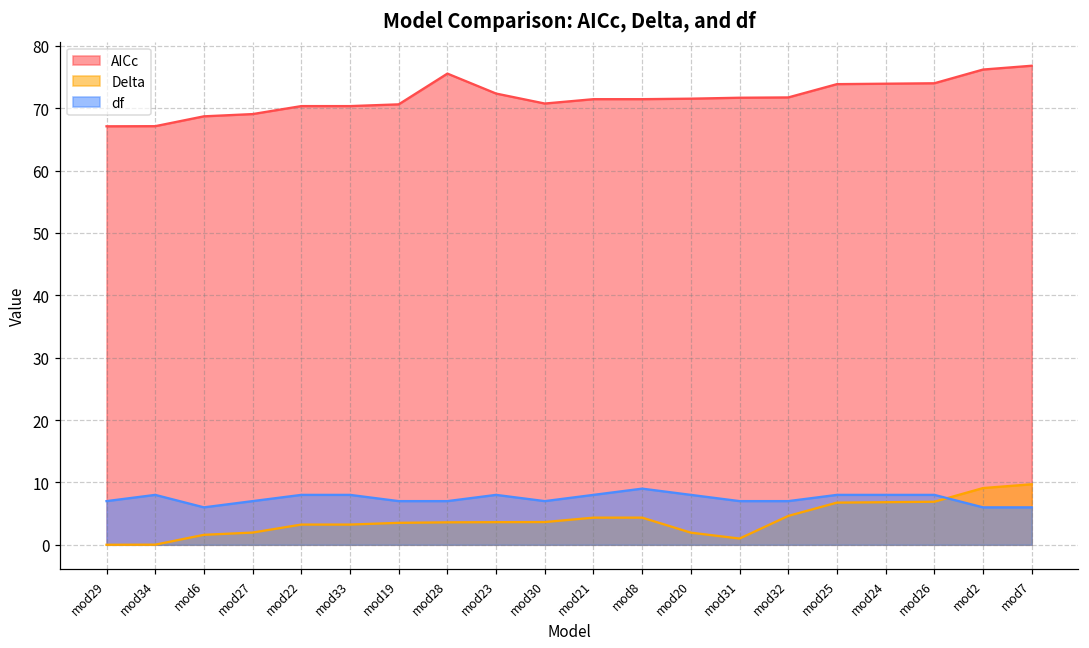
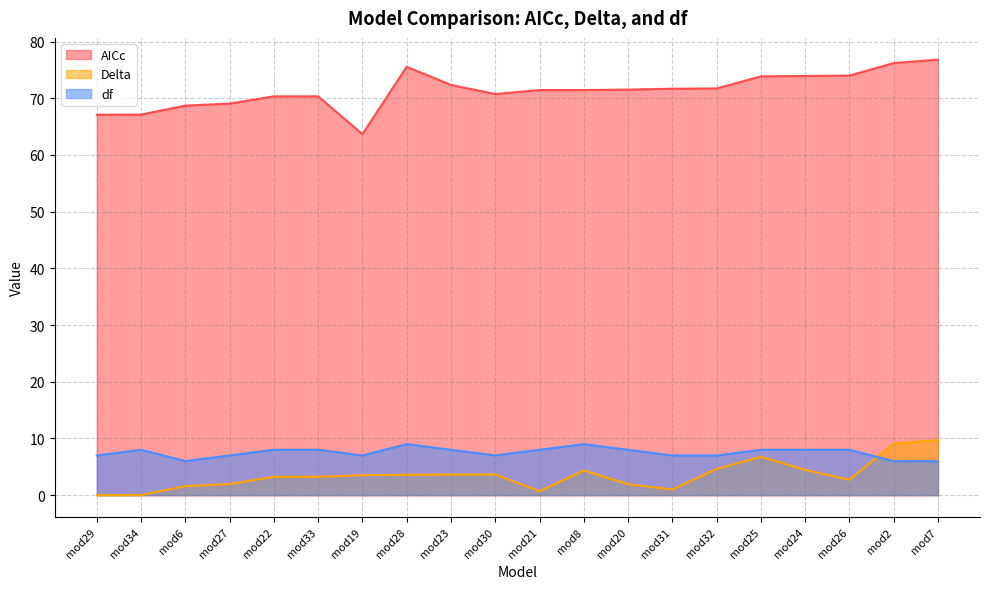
AICc, mod19: 71 -> 64
df, mod28: 7 -> 9
Delta, mod21: 4 -> 1
Delta, mod24: 7 -> 4
Delta, mod26: 7 -> 3
